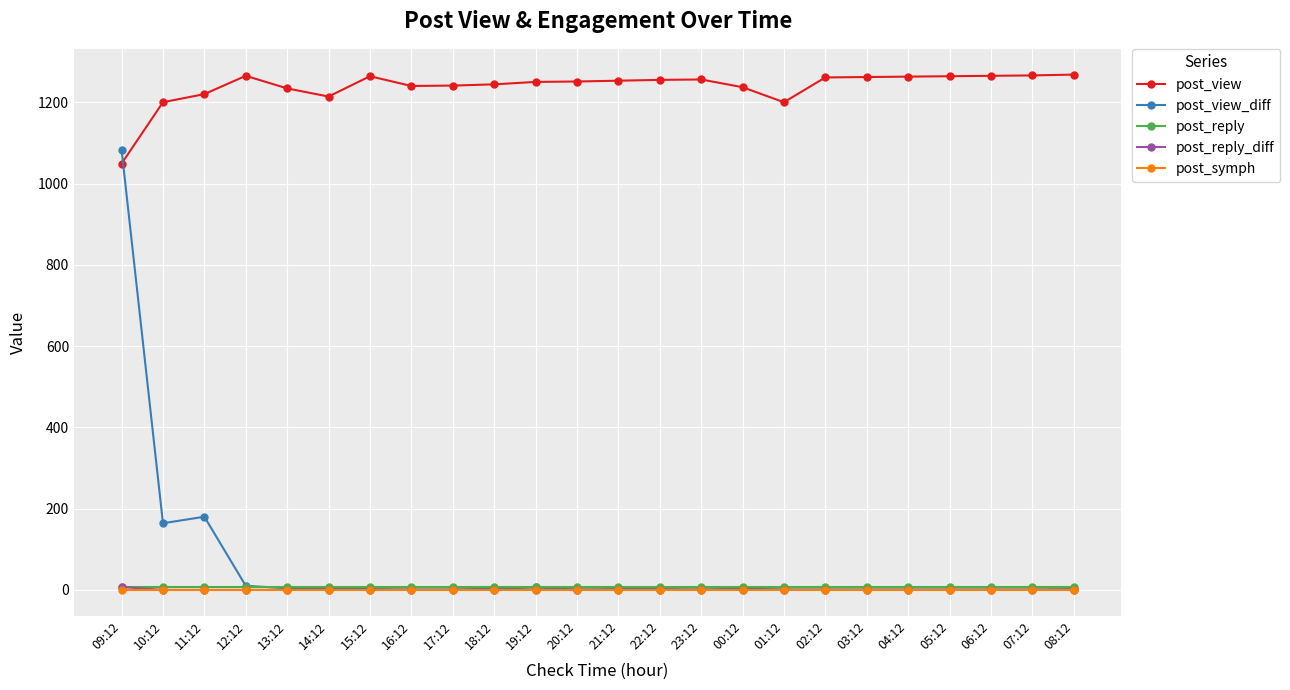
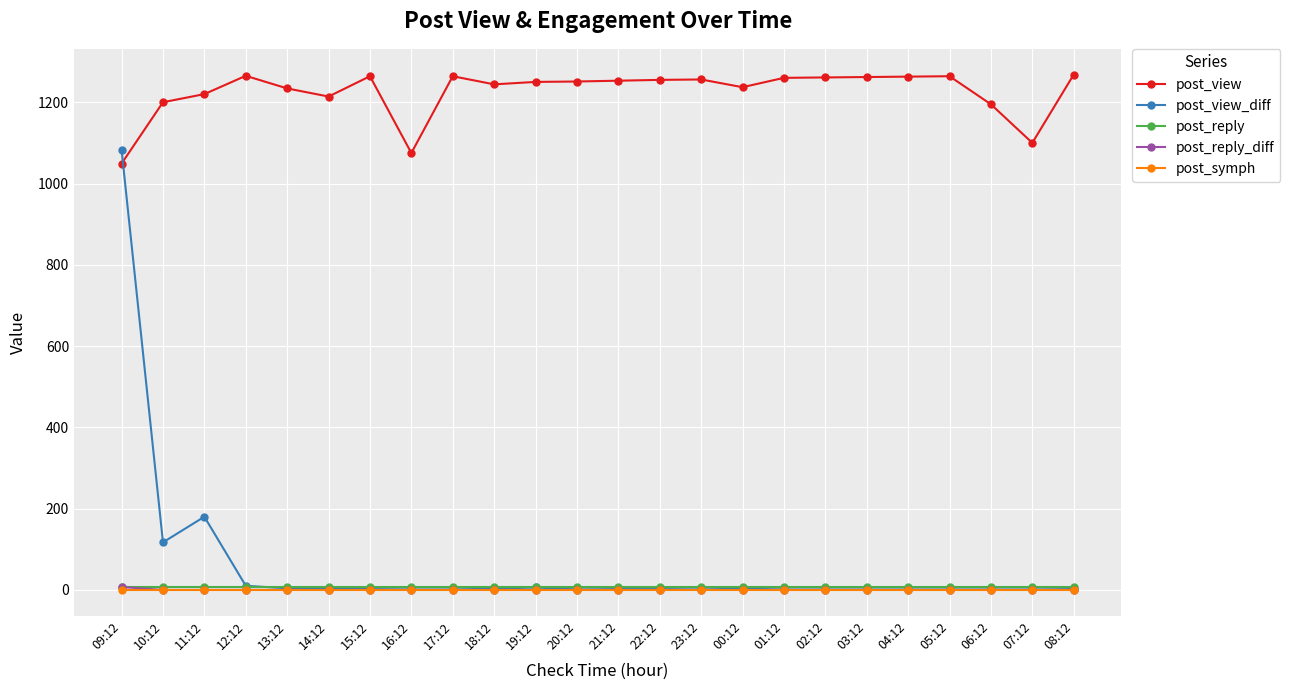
post_view_diff, 10:12: 160 -> 120
post_view, 16:12: 1240 -> 1080
post_view, 17:12: 1240 -> 1260
post_view, 01:12: 1200 -> 1260
post_view, 06:12: 1270 -> 1200
post_view, 07:12: 1270 -> 1100
